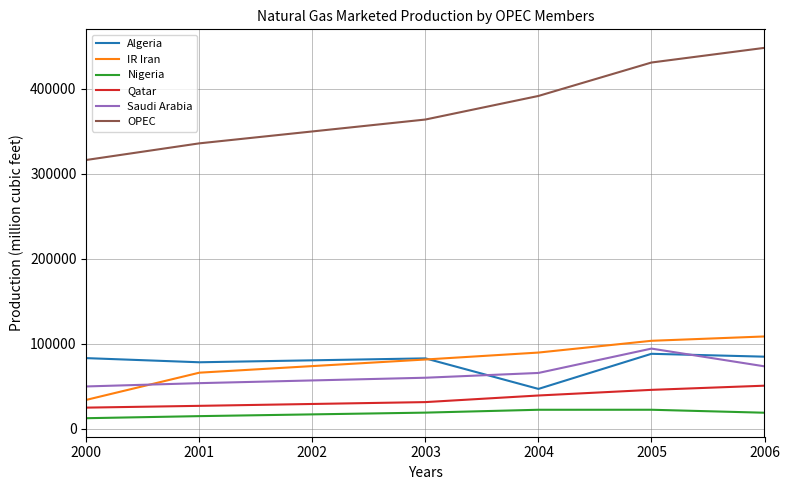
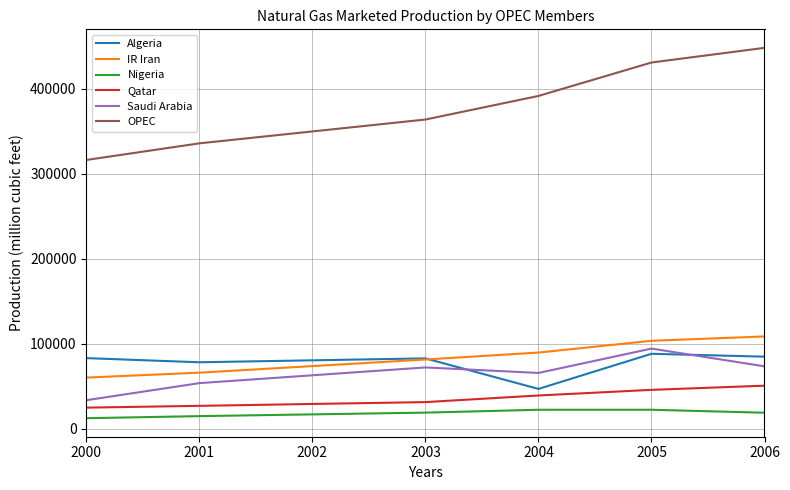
IR Iran, 2000: 30000 -> 60000
Saudi Arabia, 2000: 50000 -> 30000
Saudi Arabia, 2003: 60000 -> 70000
